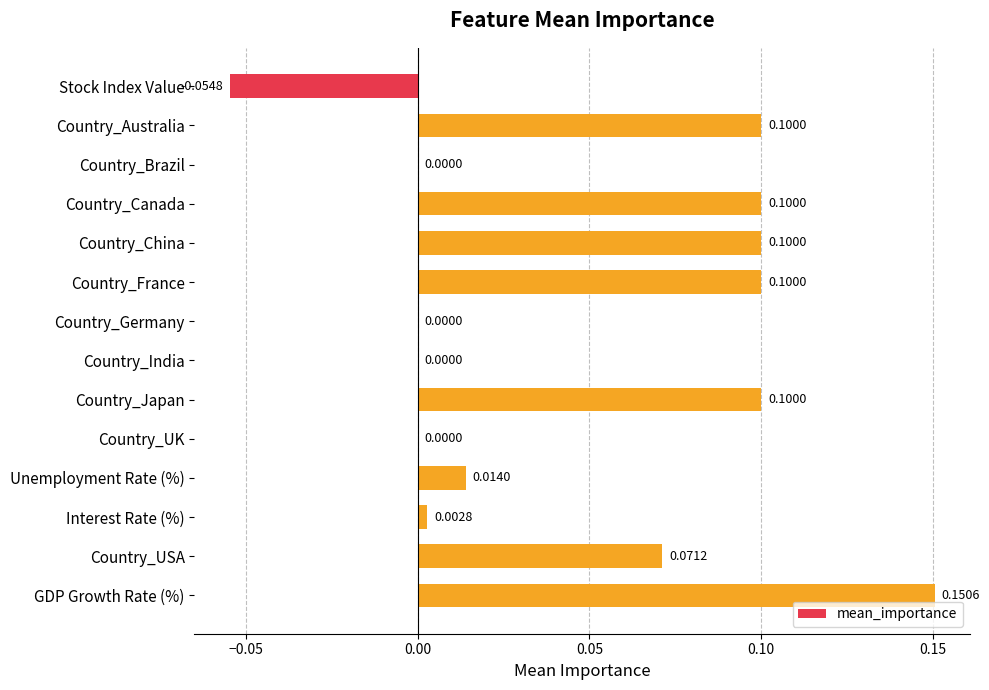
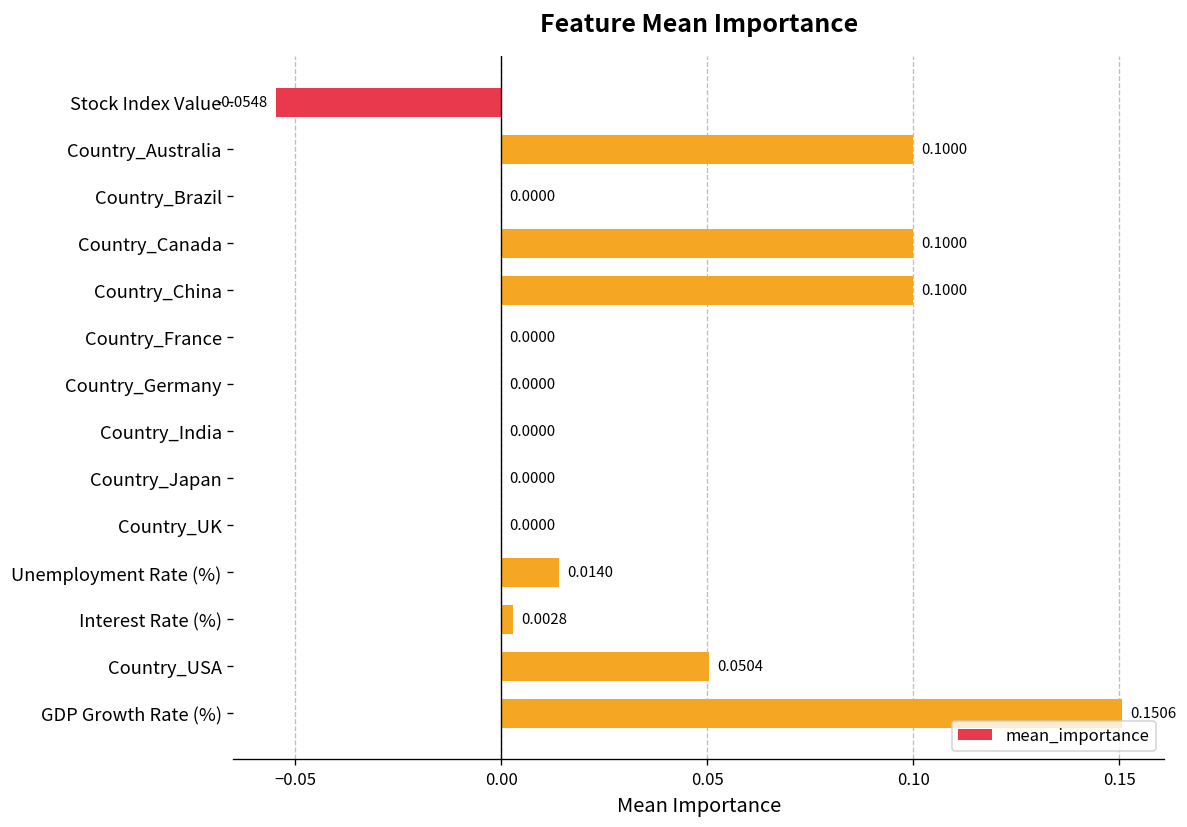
Country_France: 0.1000 -> 0.0000
Country_Japan: 0.1000 -> 0.0000
Country_USA: 0.0712 -> 0.0504
